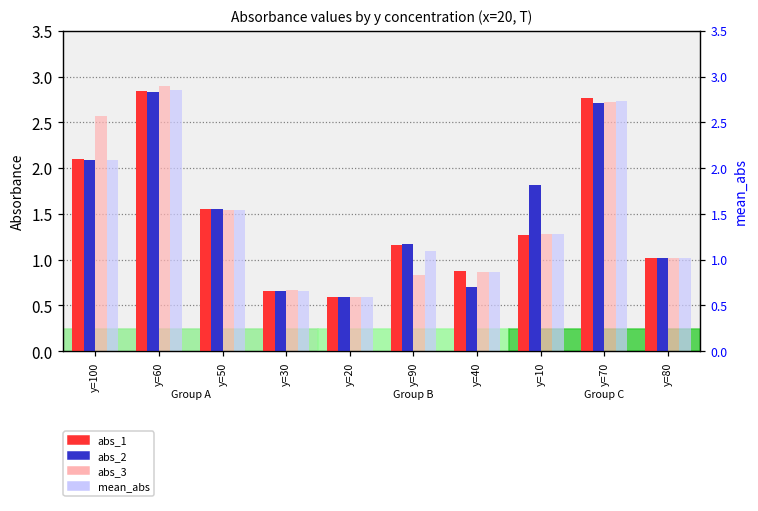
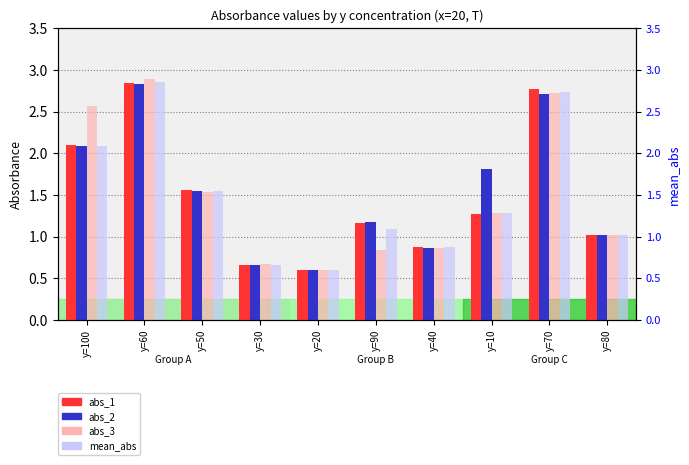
abs_2, y=40: 0.7 -> 0.9
